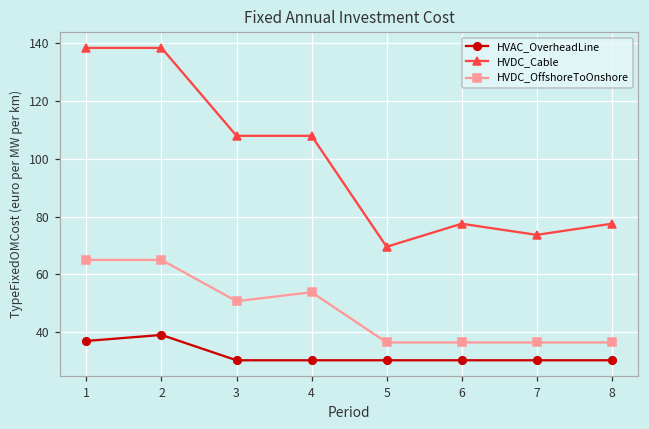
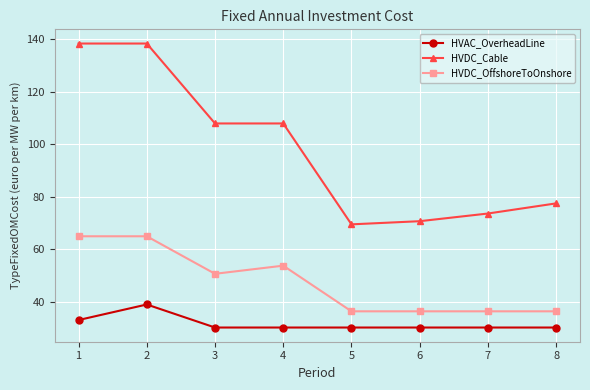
HVAC_OverheadLine, 1: 37 -> 33
HVDC_Cable, 6: 78 -> 71
